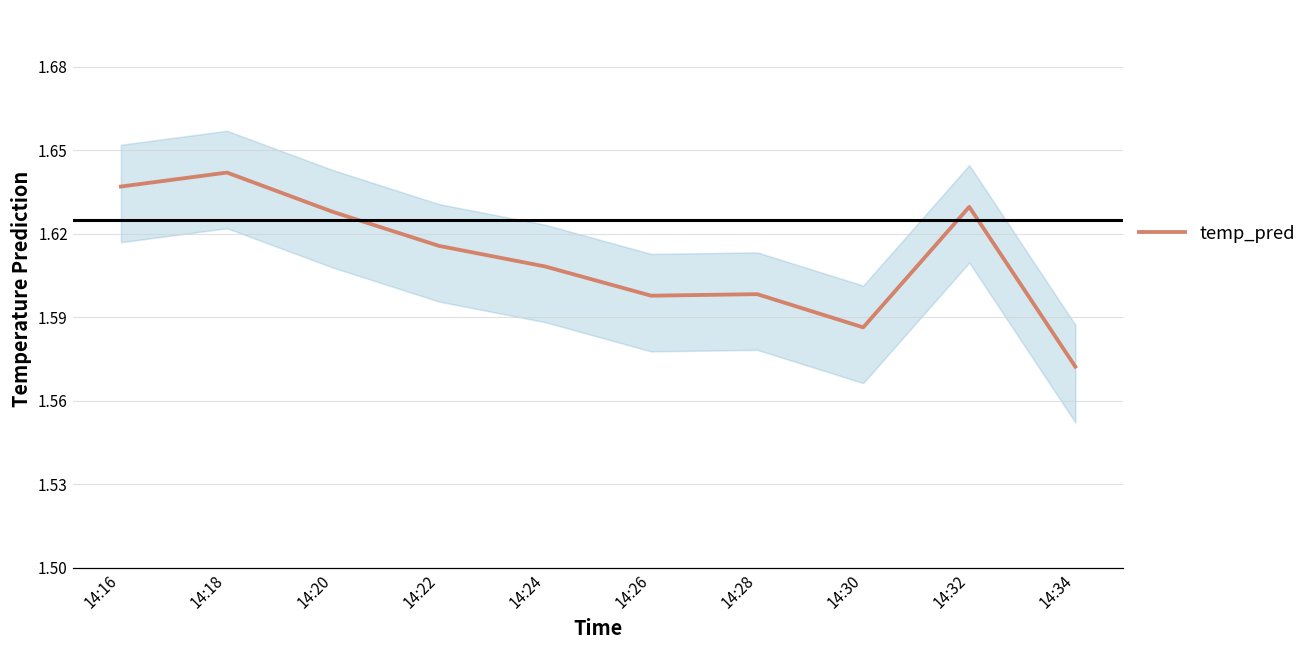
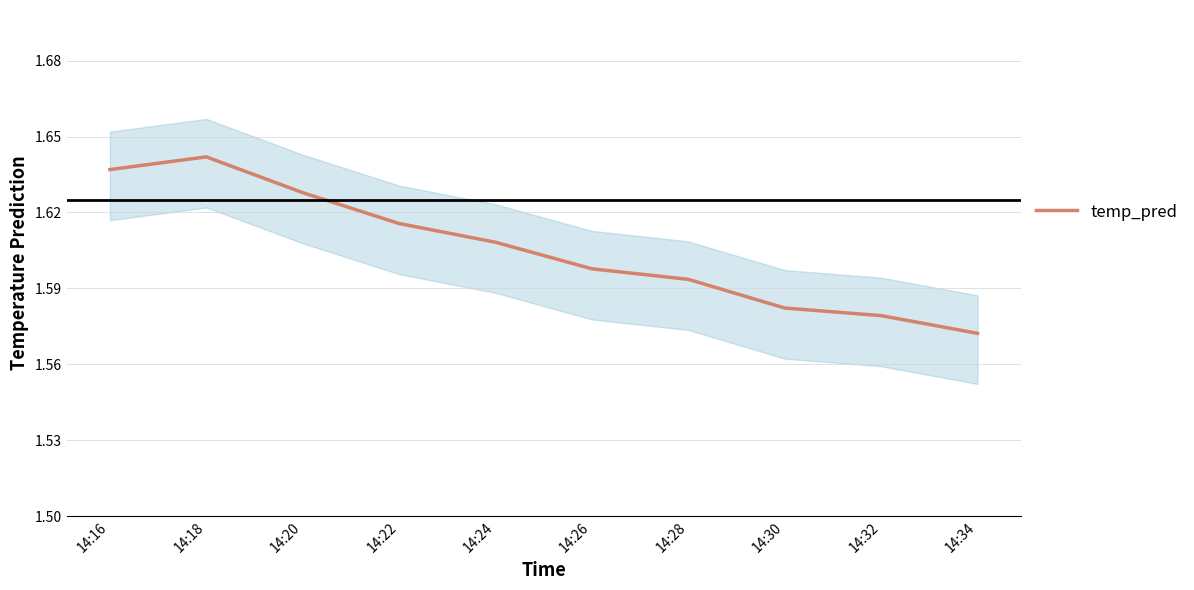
temp_pred, 14:28: 1.598 -> 1.594
temp_pred, 14:30: 1.586 -> 1.582
temp_pred, 14:32: 1.630 -> 1.579
